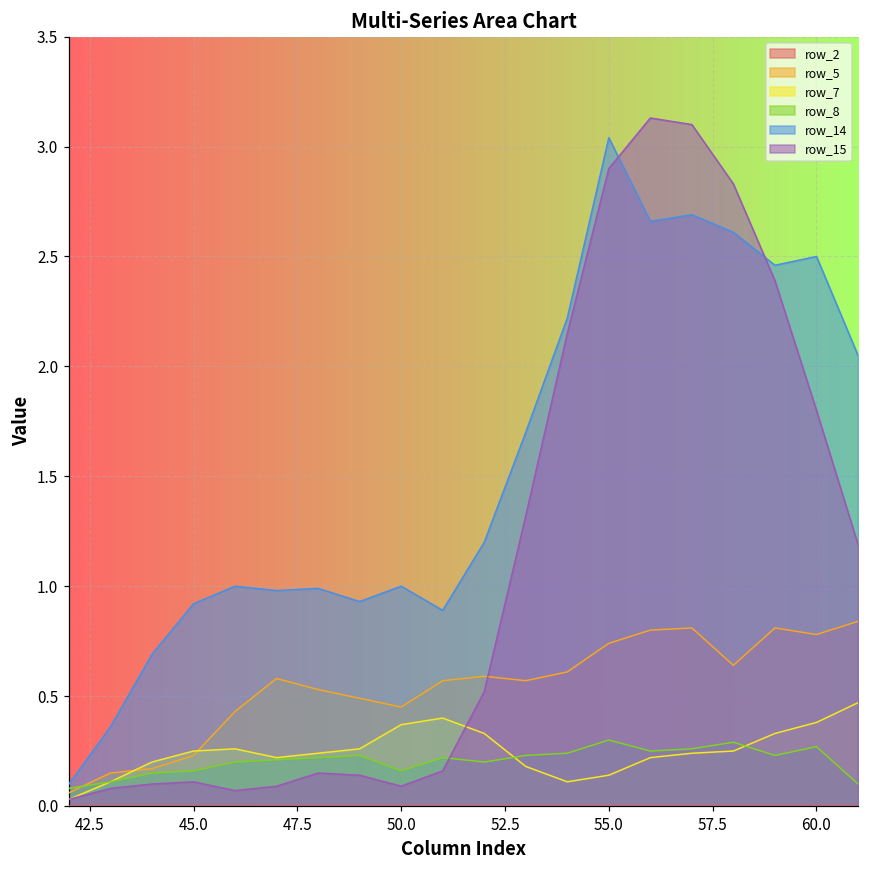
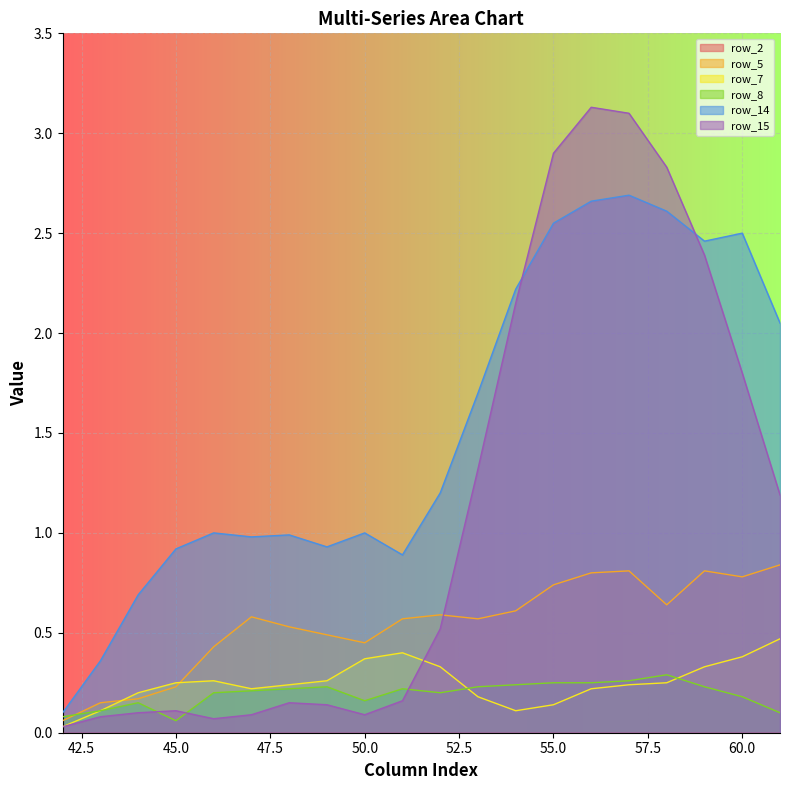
row_8, 45.0: 0.16 -> 0.06
row_8, 55.0: 0.30 -> 0.25
row_14, 55.0: 3.04 -> 2.55
row_8, 60.0: 0.27 -> 0.18
